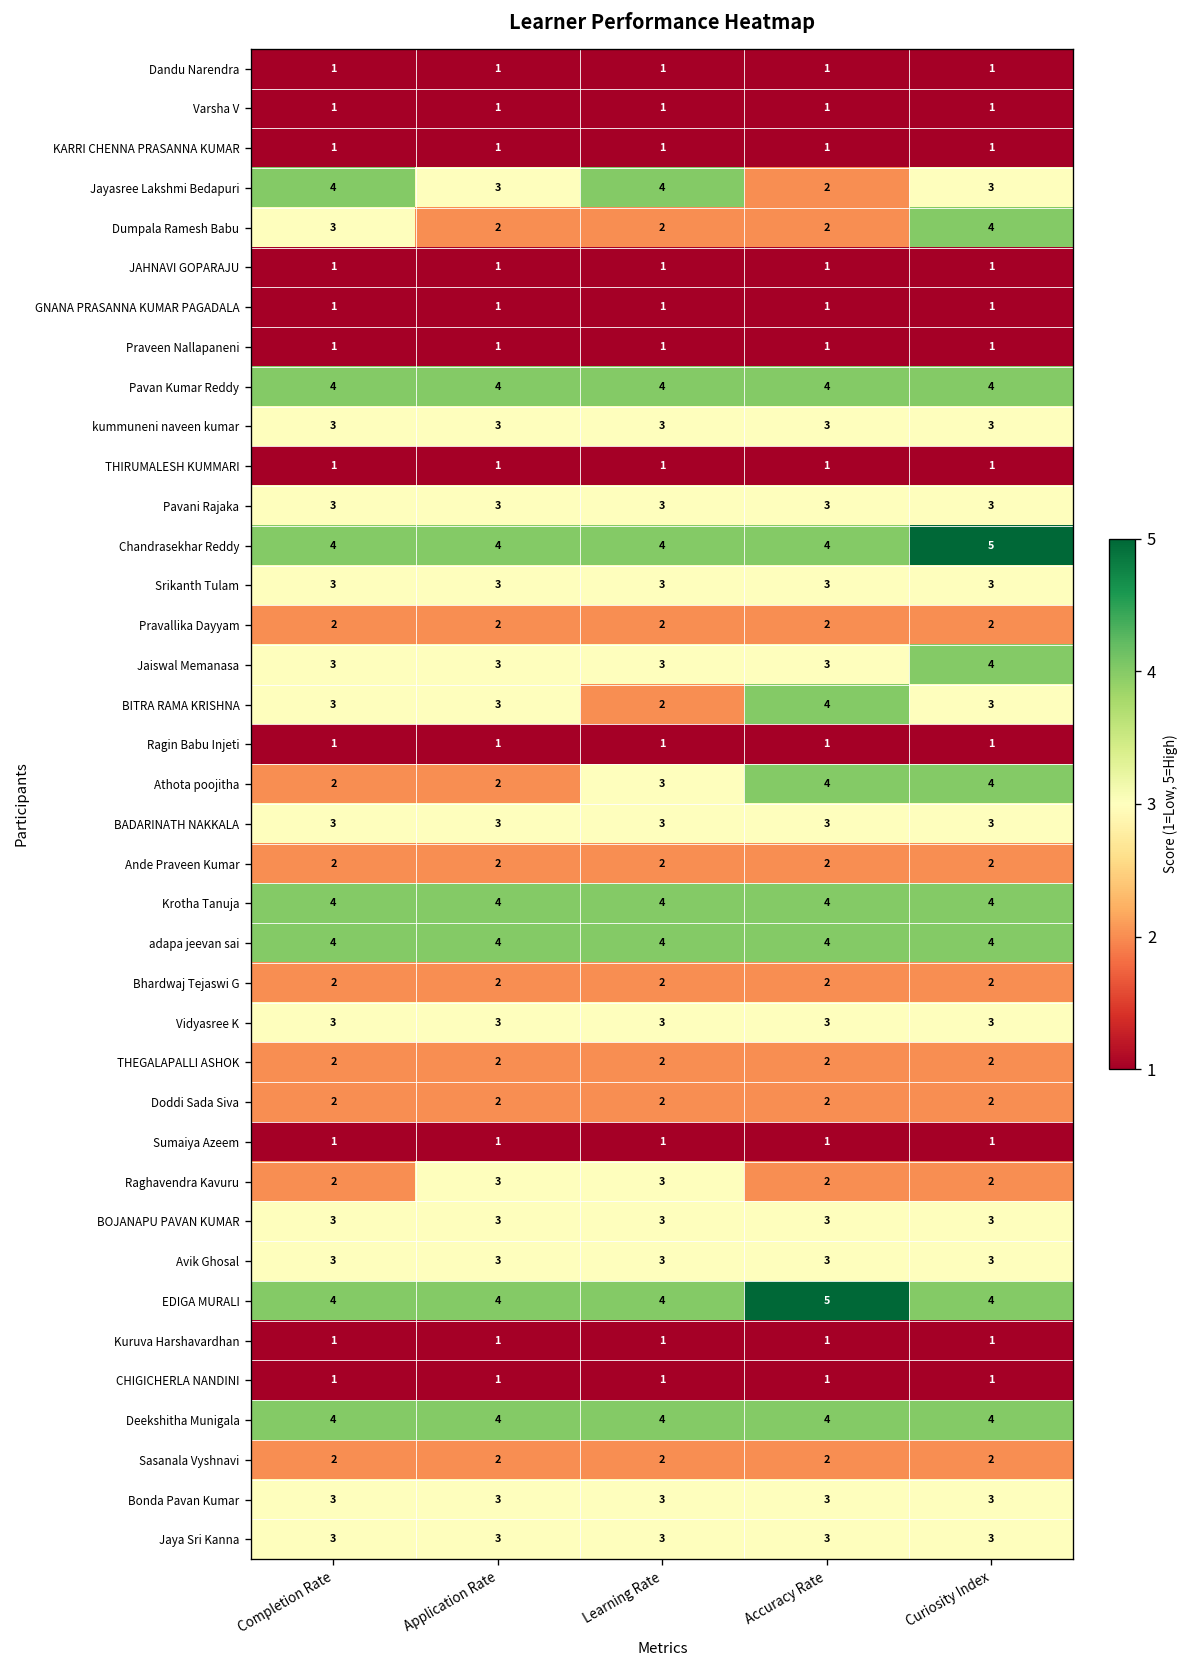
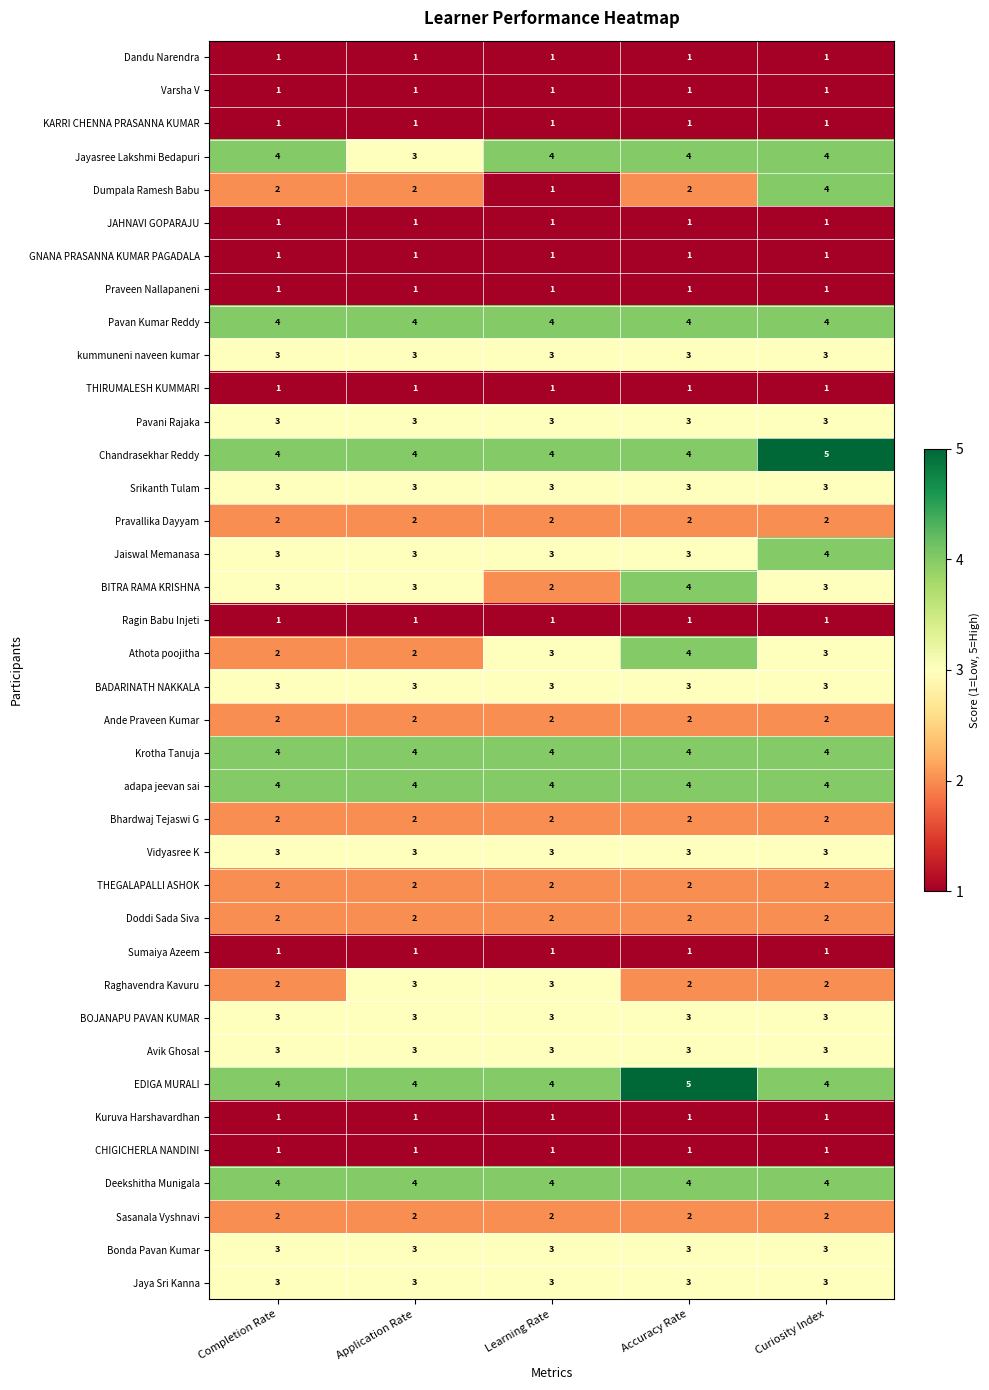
Jayasree Lakshmi Bedapuri, Accuracy Rate: 2 -> 4
Jayasree Lakshmi Bedapuri, Curiosity Index: 3 -> 4
Dumpala Ramesh Babu, Completion Rate: 3 -> 2
Dumpala Ramesh Babu, Learning Rate: 2 -> 1
Athota poojitha, Curiosity Index: 4 -> 3
